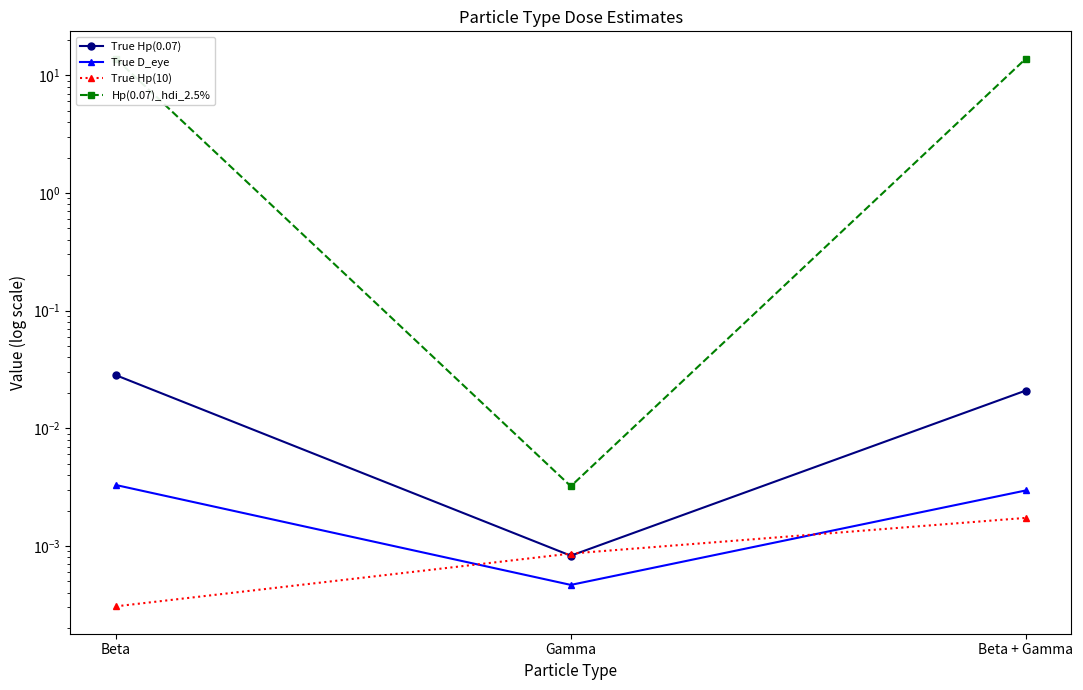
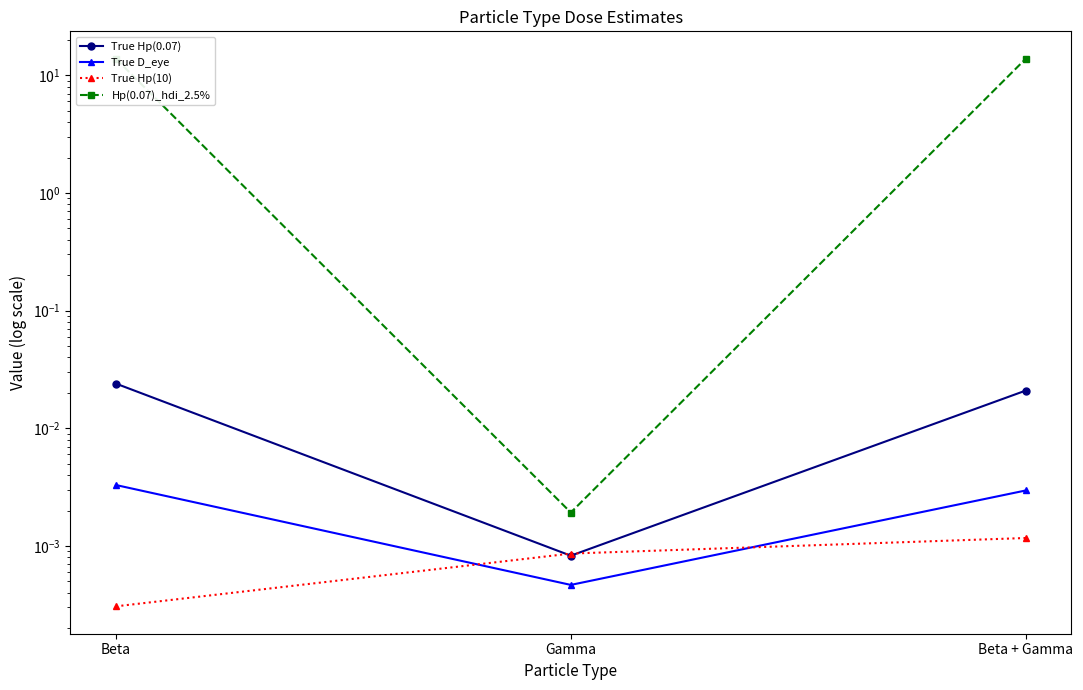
True Hp(0.07), Beta: 0.028 -> 0.024
Hp(0.07)_hdi_2.5%, Gamma: 0.0032 -> 0.0019
True Hp(10), Beta + Gamma: 0.0017 -> 0.0012
